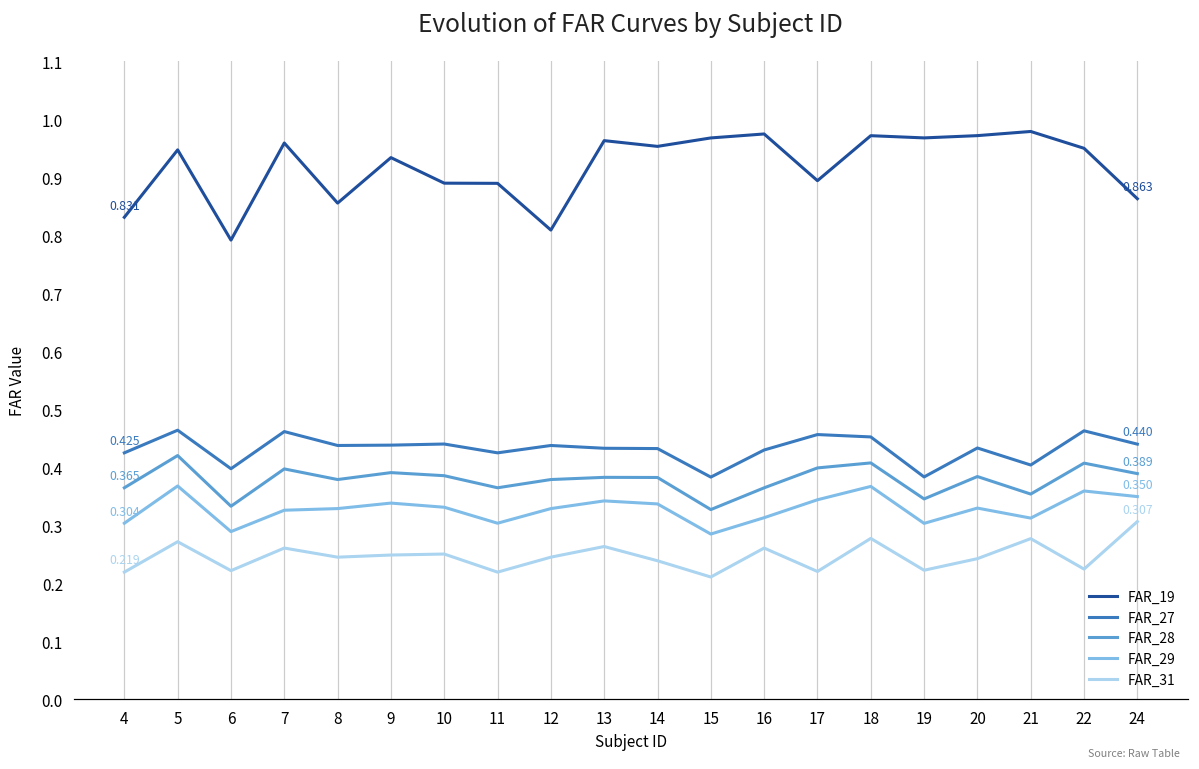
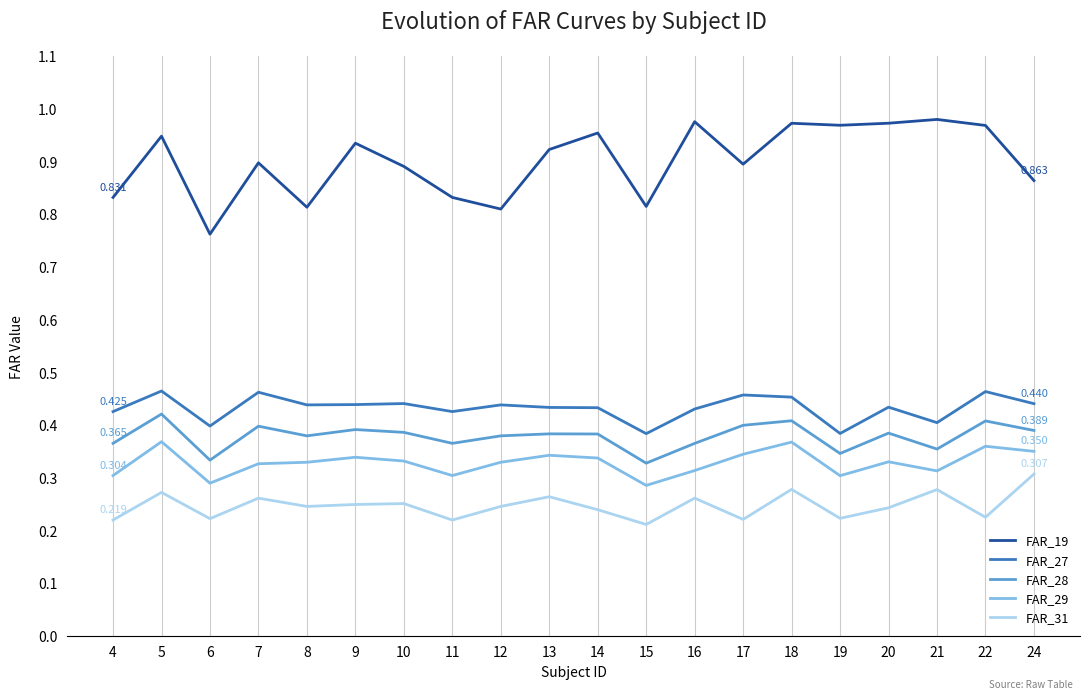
FAR_19, 6: 0.79 -> 0.76
FAR_19, 7: 0.96 -> 0.90
FAR_19, 8: 0.86 -> 0.81
FAR_19, 11: 0.89 -> 0.83
FAR_19, 13: 0.96 -> 0.92
FAR_19, 15: 0.97 -> 0.81
FAR_19, 22: 0.95 -> 0.97
